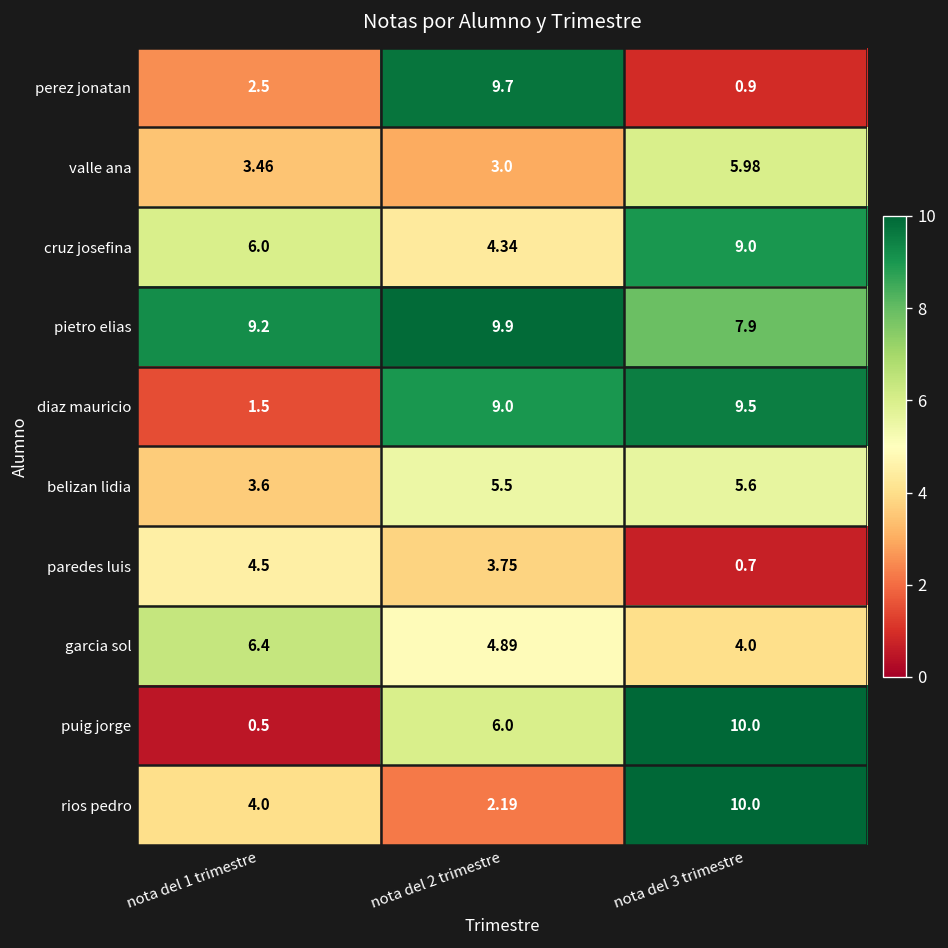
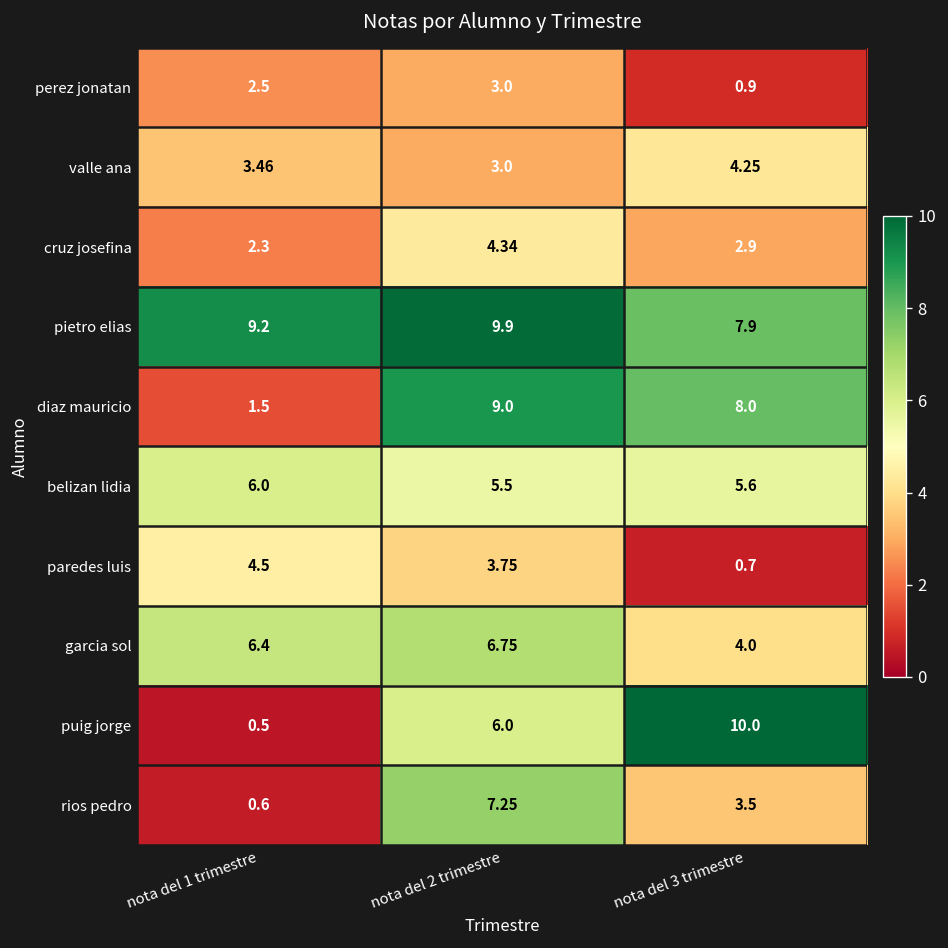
perez jonatan, nota del 2 trimestre: 9.7 -> 3.0
valle ana, nota del 3 trimestre: 5.98 -> 4.25
cruz josefina, nota del 1 trimestre: 6.0 -> 2.3
cruz josefina, nota del 3 trimestre: 9.0 -> 2.9
diaz mauricio, nota del 3 trimestre: 9.5 -> 8.0
belizan lidia, nota del 1 trimestre: 3.6 -> 6.0
garcia sol, nota del 2 trimestre: 4.89 -> 6.75
rios pedro, nota del 1 trimestre: 4.0 -> 0.6
rios pedro, nota del 2 trimestre: 2.19 -> 7.25
rios pedro, nota del 3 trimestre: 10.0 -> 3.5
